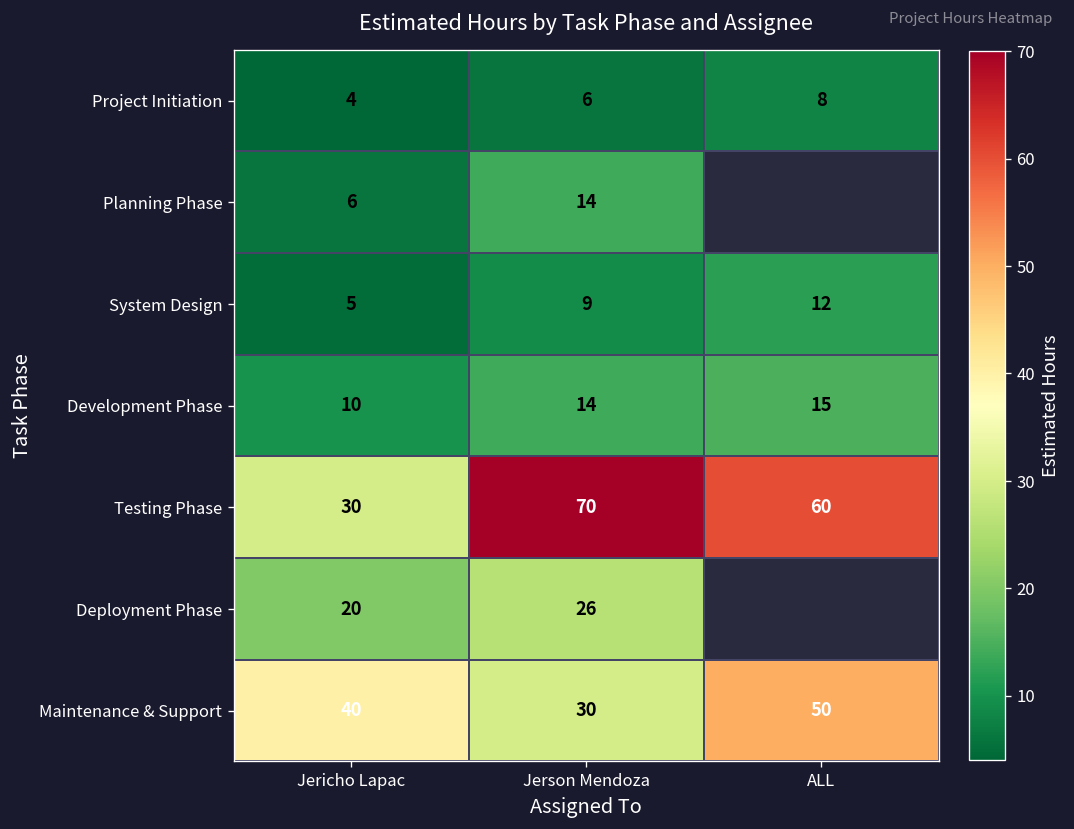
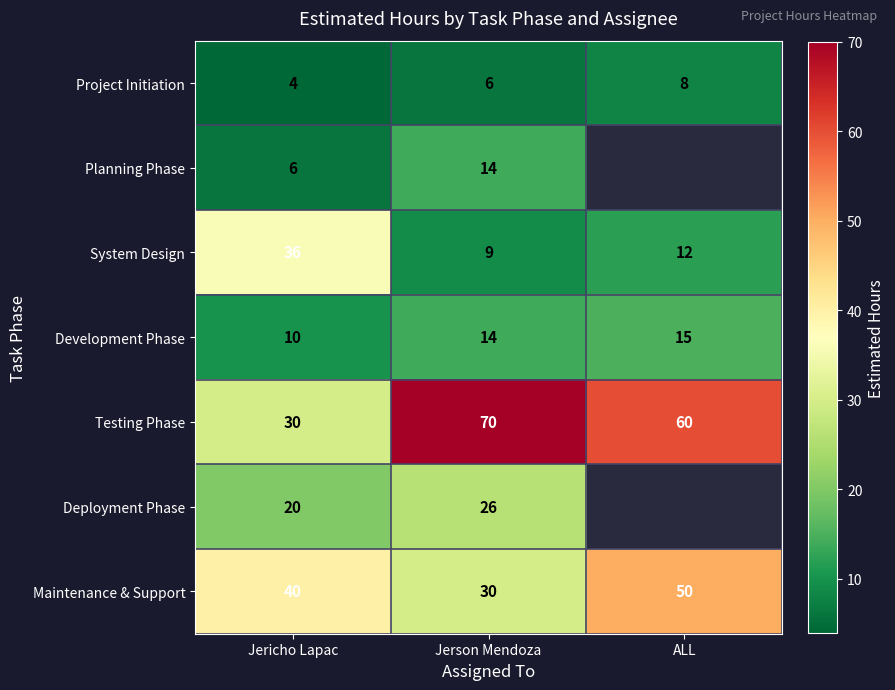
System Design, Jericho Lapac: 5 -> 36
